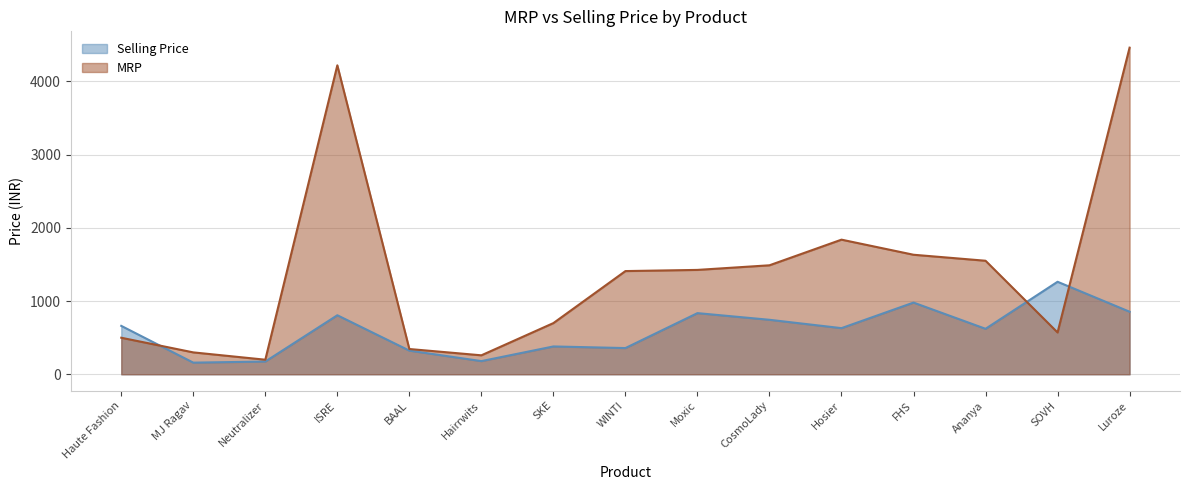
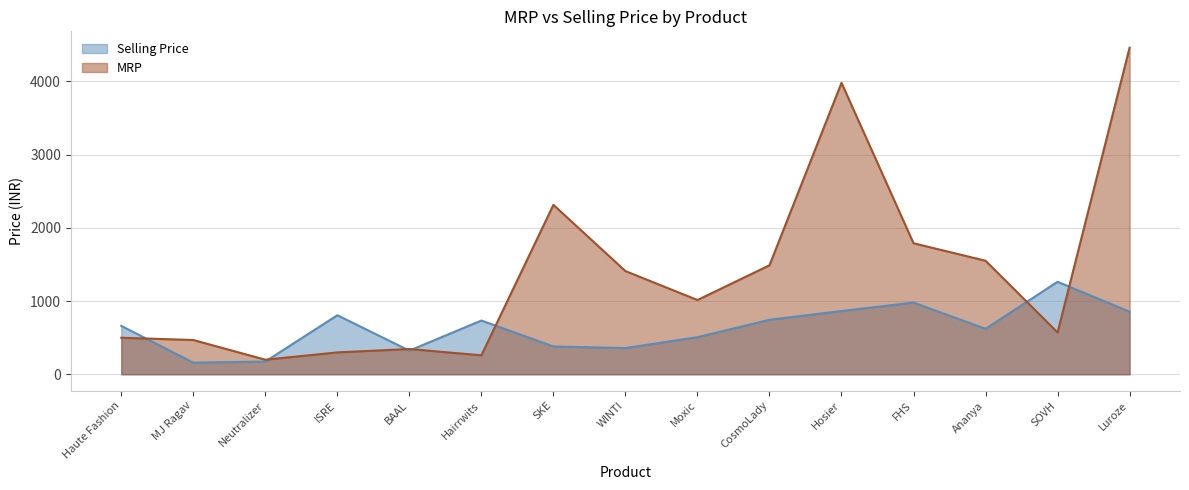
MRP, MJ Ragav: 300 -> 500
MRP, ISRE: 4200 -> 300
Selling Price, Hairrwits: 200 -> 700
MRP, SKE: 700 -> 2300
Selling Price, Moxic: 800 -> 500
MRP, Moxic: 1400 -> 1000
Selling Price, Hosier: 600 -> 900
MRP, Hosier: 1800 -> 4000
MRP, FHS: 1600 -> 1800
